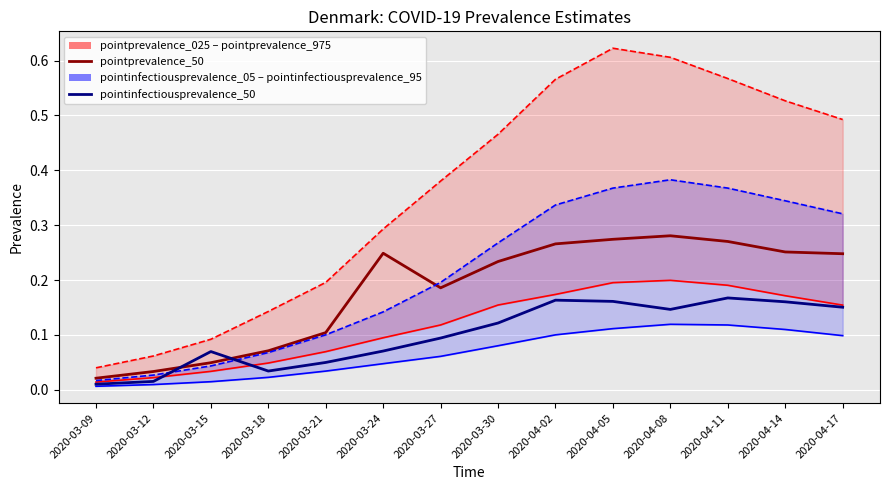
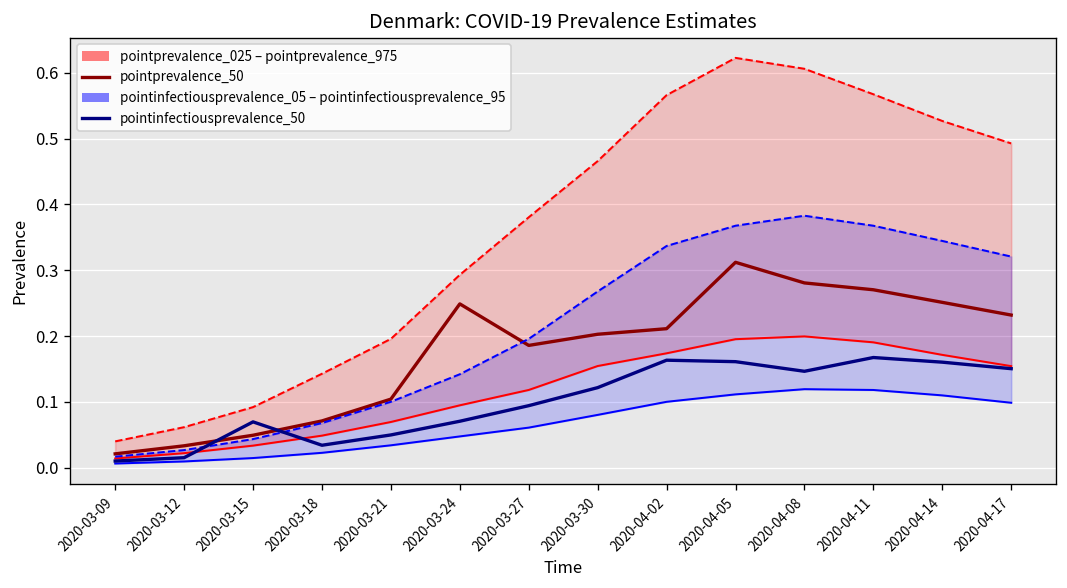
pointprevalence_50, 2020-03-30: 0.23 -> 0.20
pointprevalence_50, 2020-04-02: 0.27 -> 0.21
pointprevalence_50, 2020-04-05: 0.27 -> 0.31
pointprevalence_50, 2020-04-17: 0.25 -> 0.23
